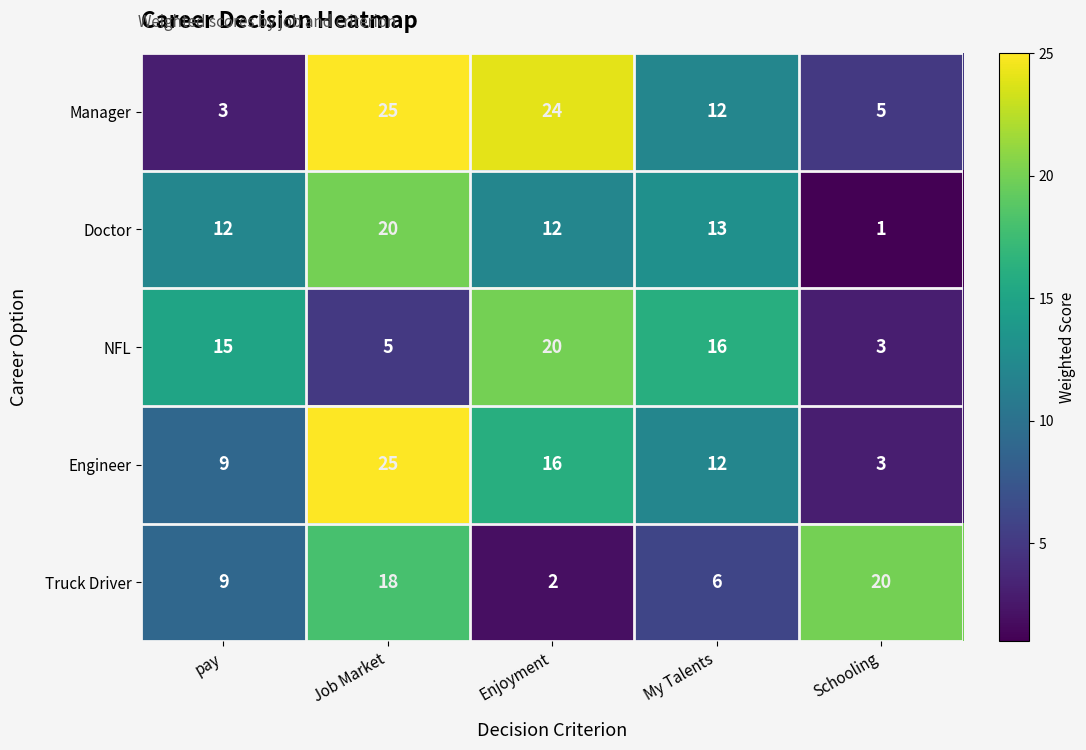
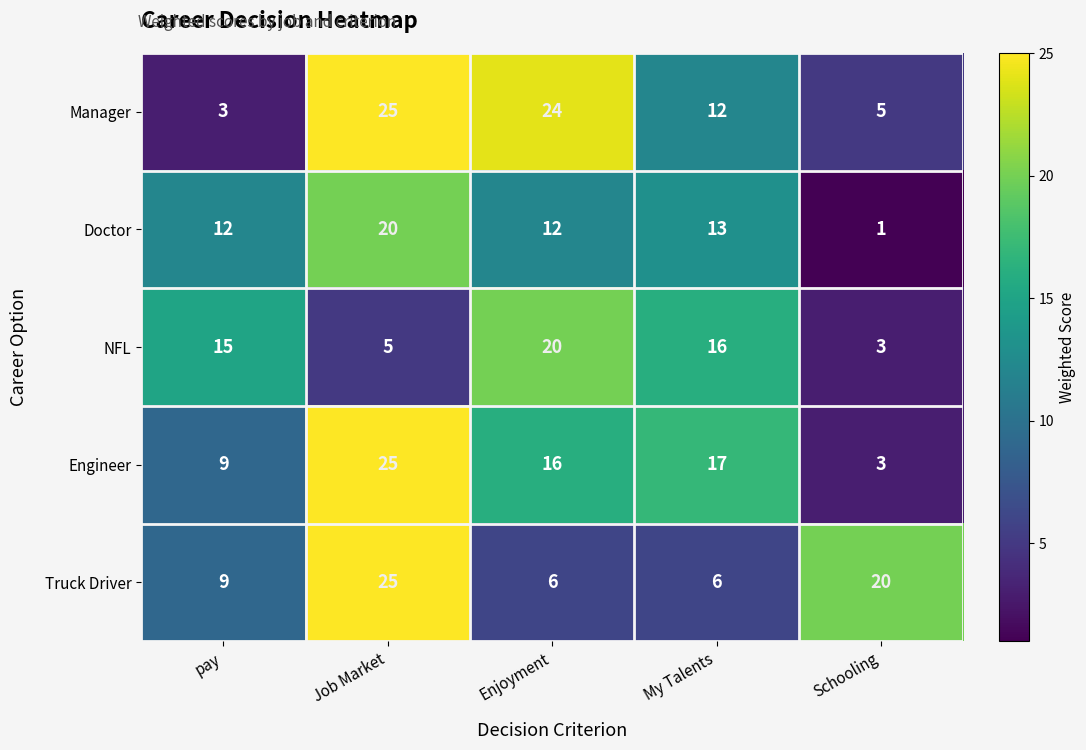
Engineer, My Talents: 12 -> 17
Truck Driver, Job Market: 18 -> 25
Truck Driver, Enjoyment: 2 -> 6
